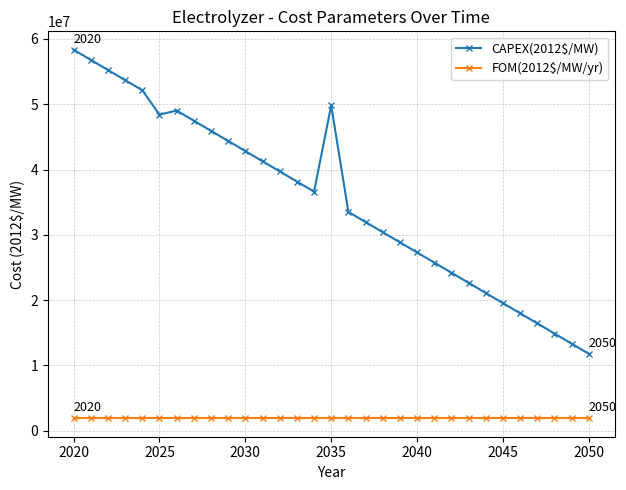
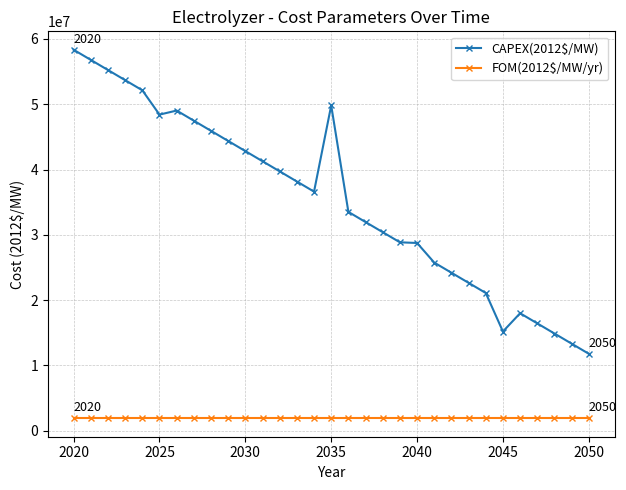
CAPEX(2012$/MW), 2040: 27000000 -> 29000000
CAPEX(2012$/MW), 2045: 20000000 -> 15000000
